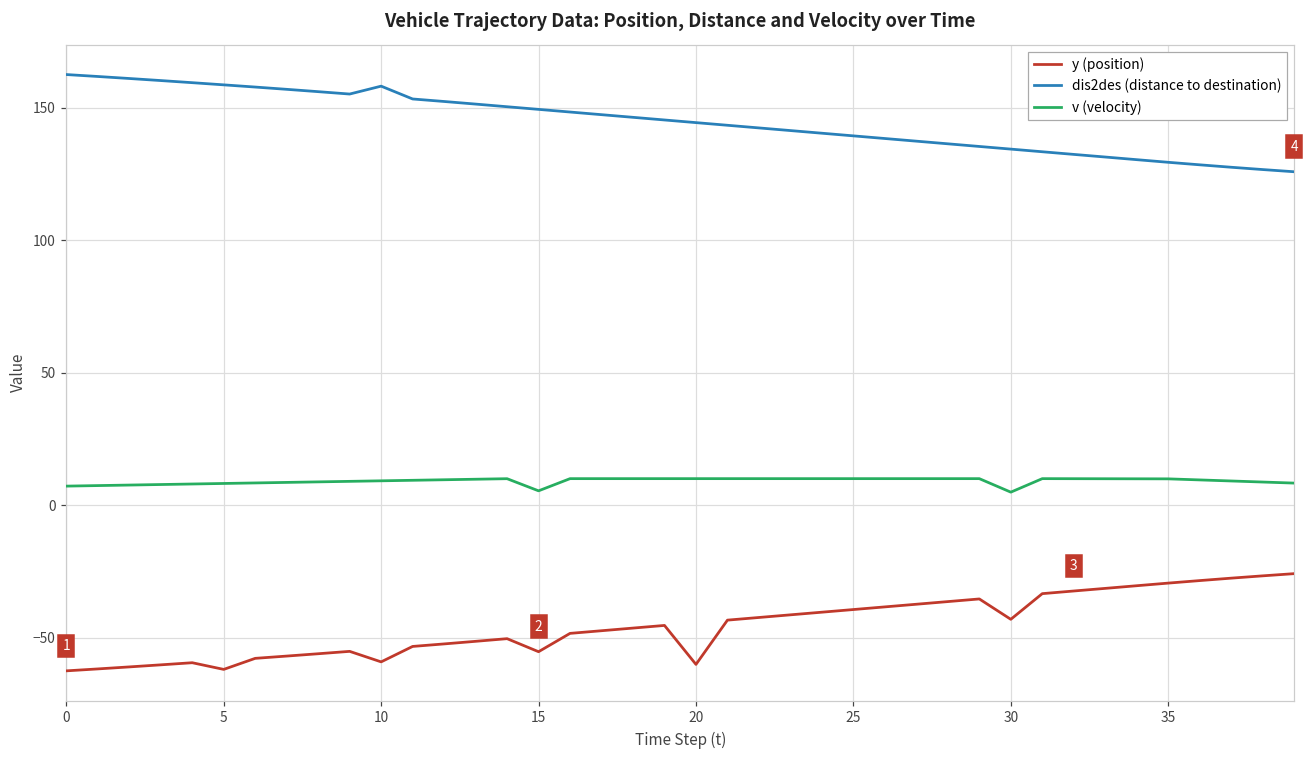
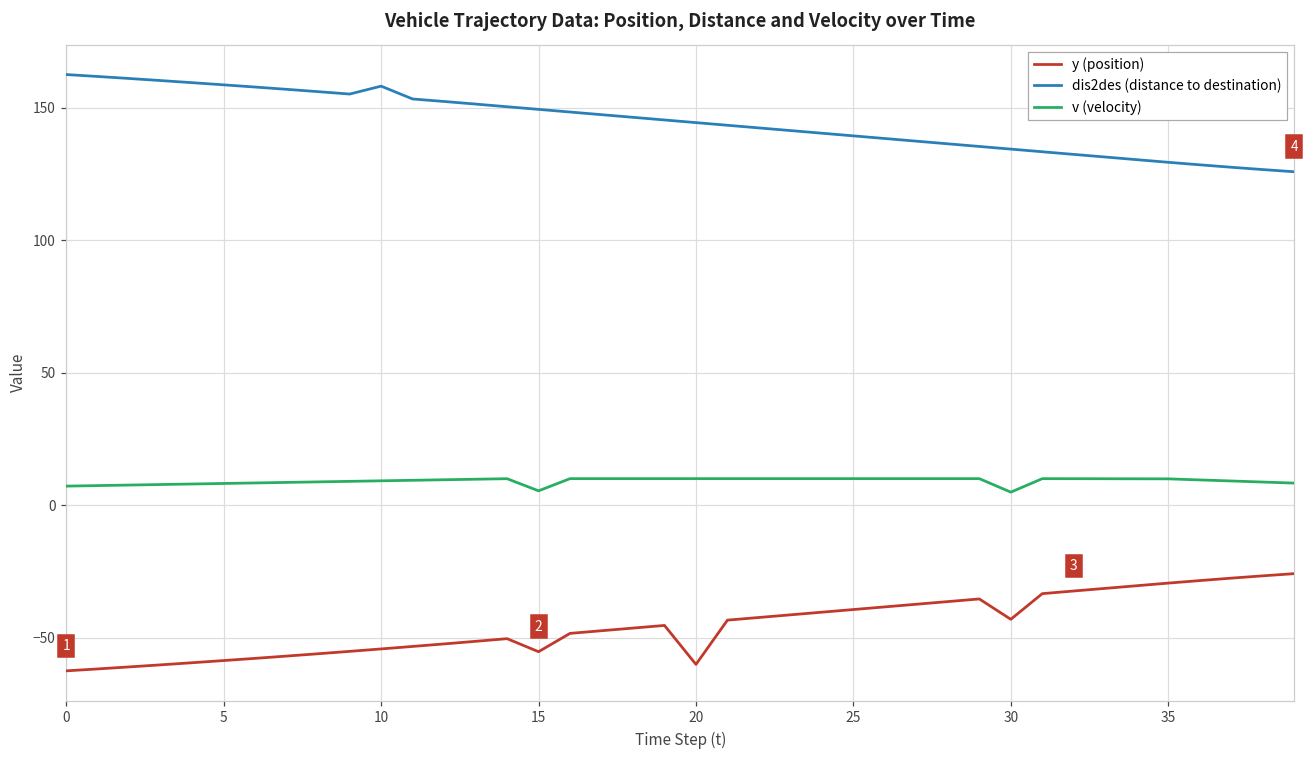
y (position), 5: -62 -> -59
y (position), 10: -59 -> -54
